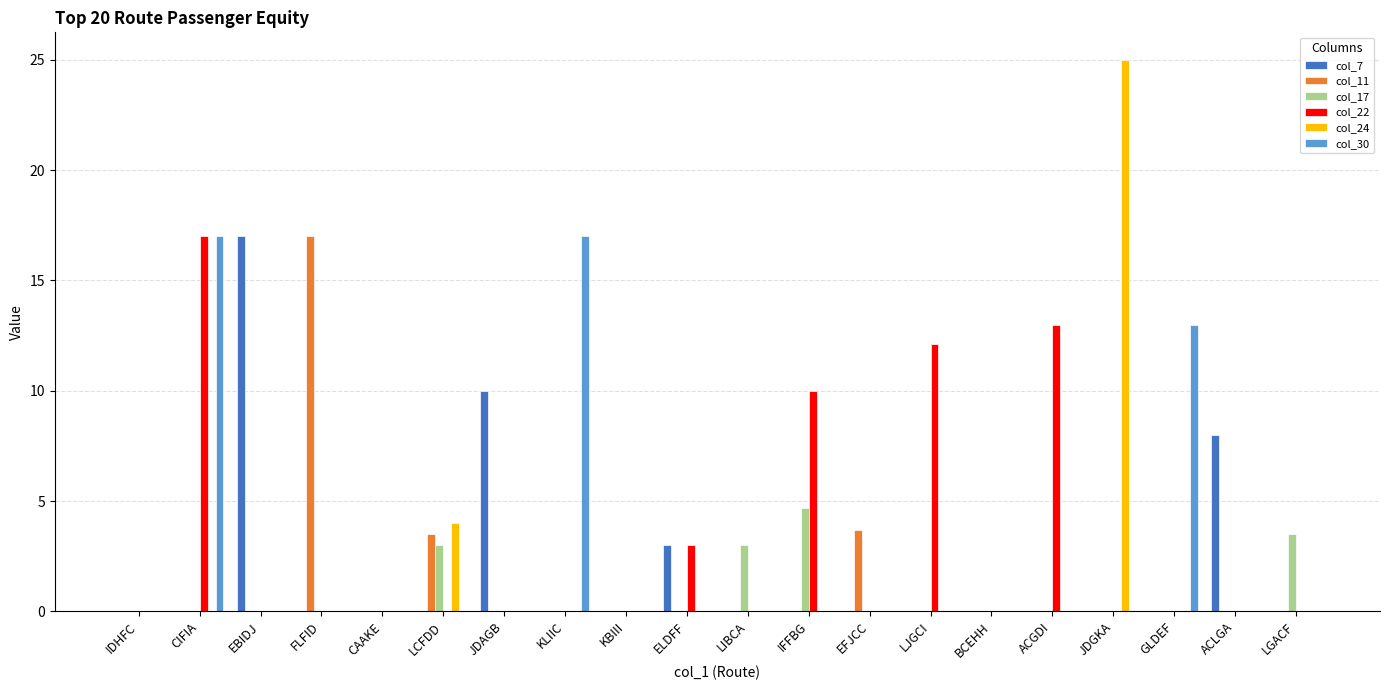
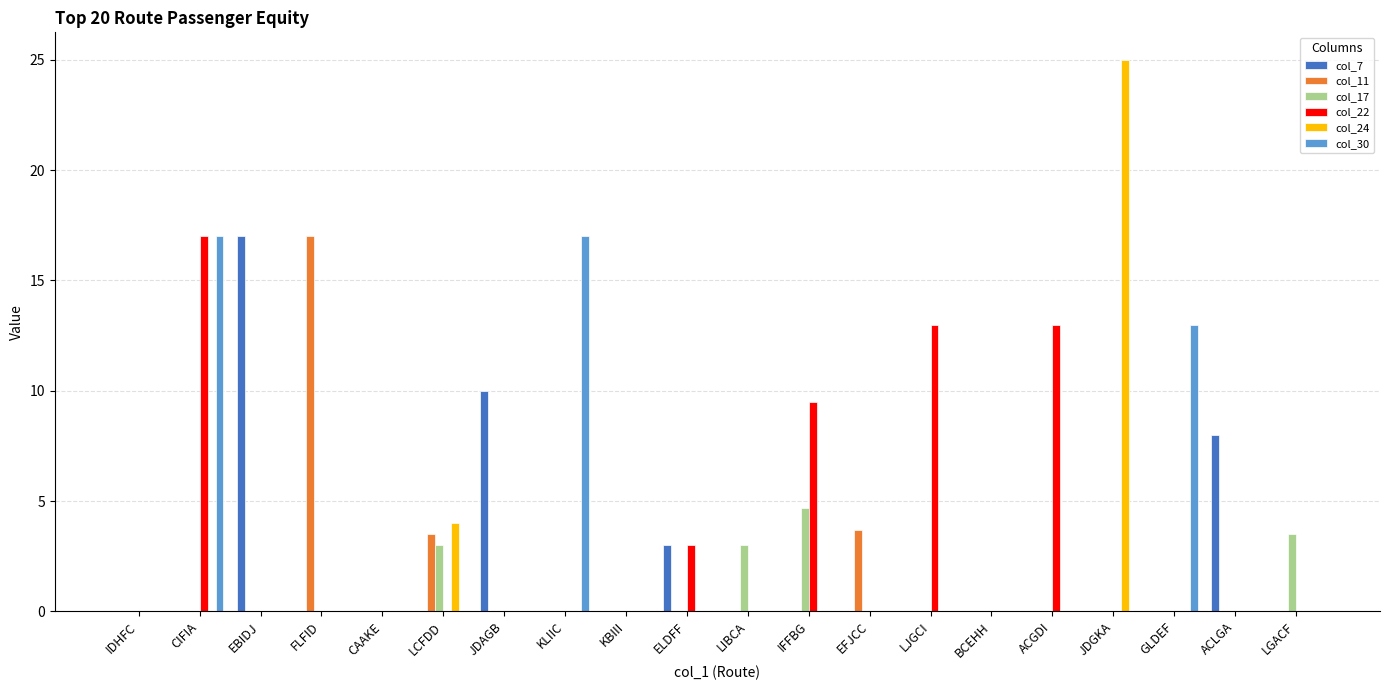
col_22, IFFBG: 10.0 -> 9.5
col_22, LJGCI: 12.1 -> 13.0
